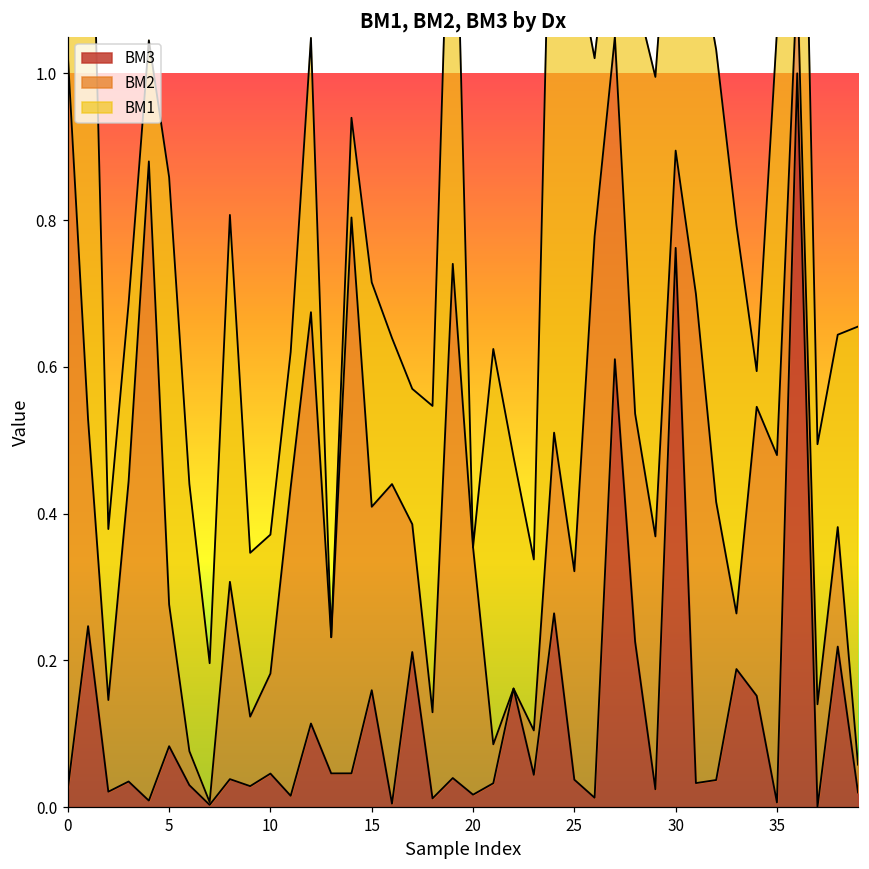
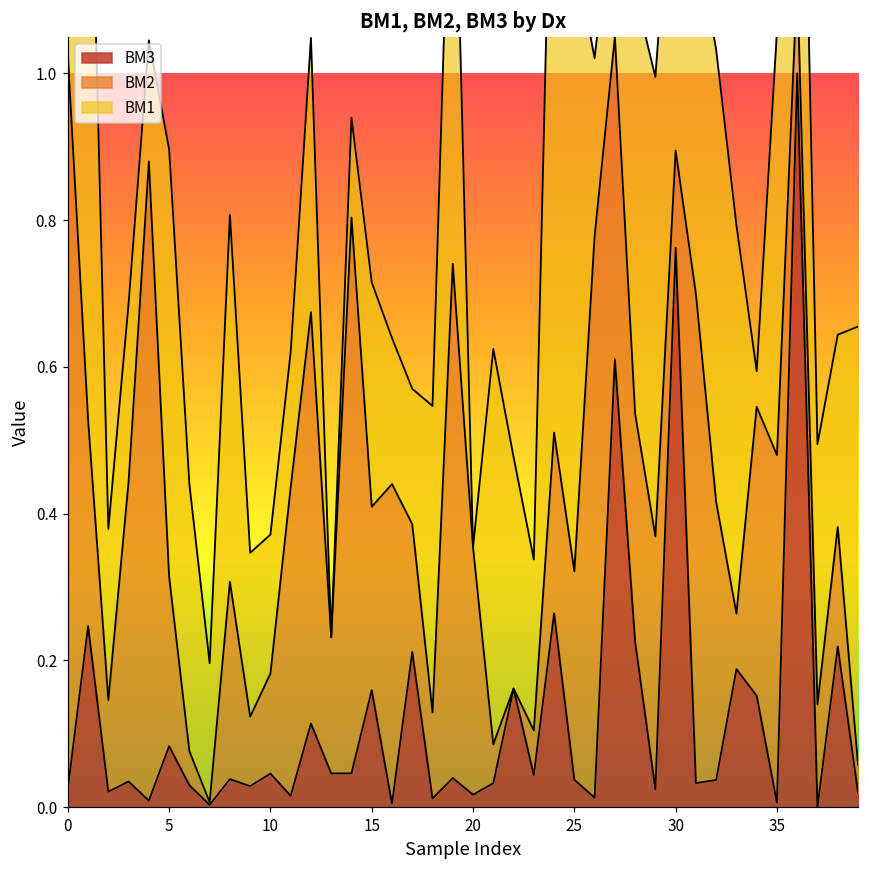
BM2, 5: 0.19 -> 0.23
